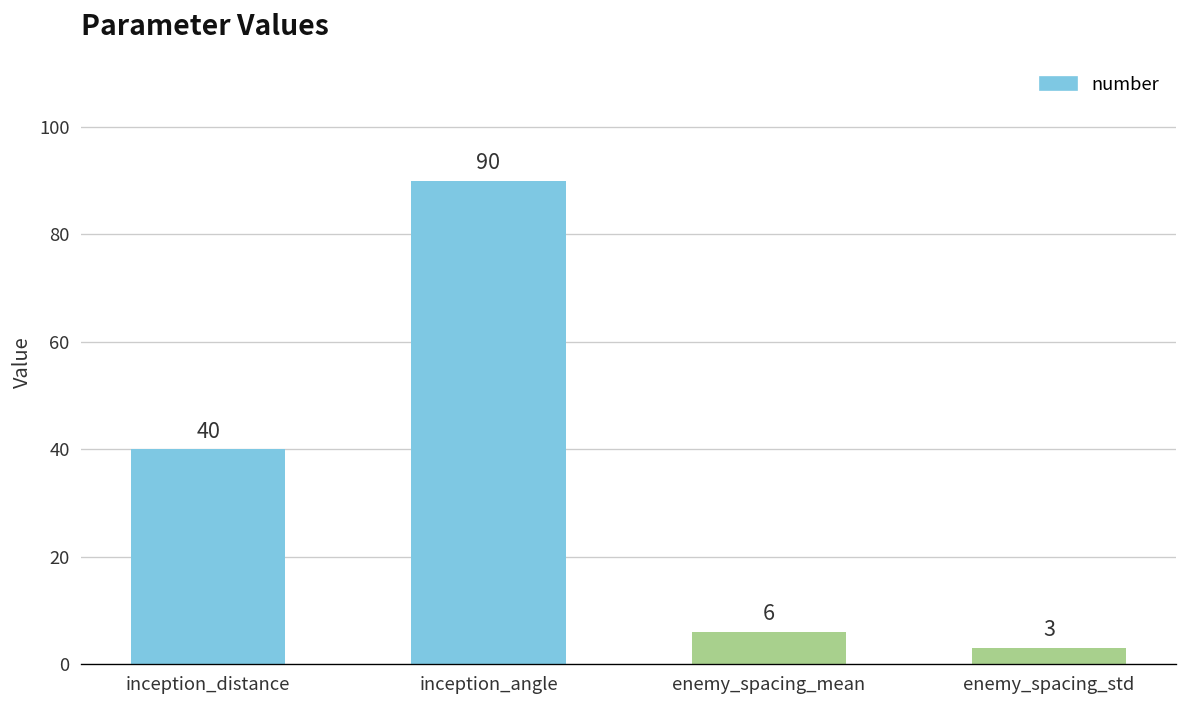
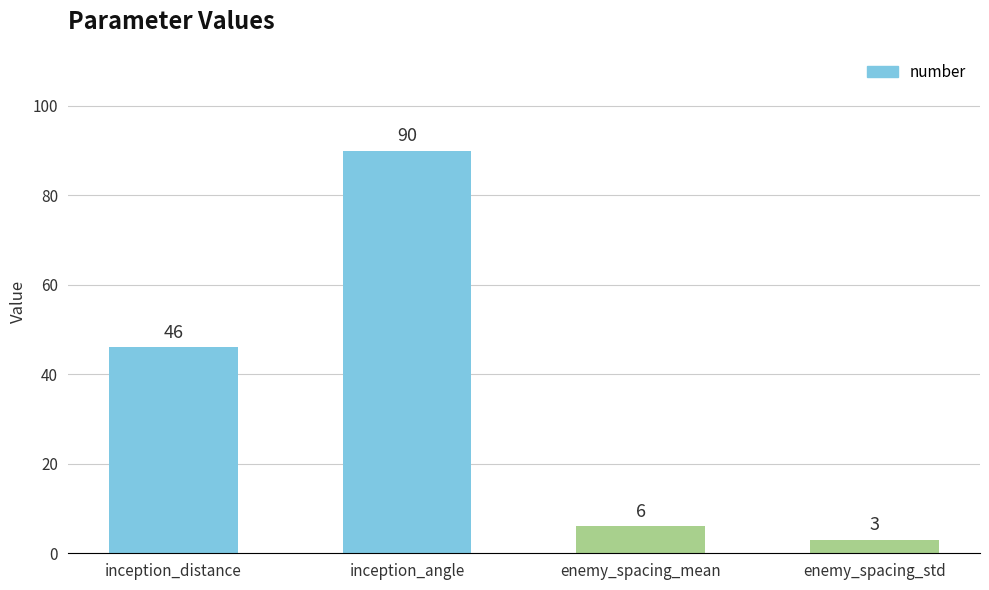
inception_distance: 40 -> 46
